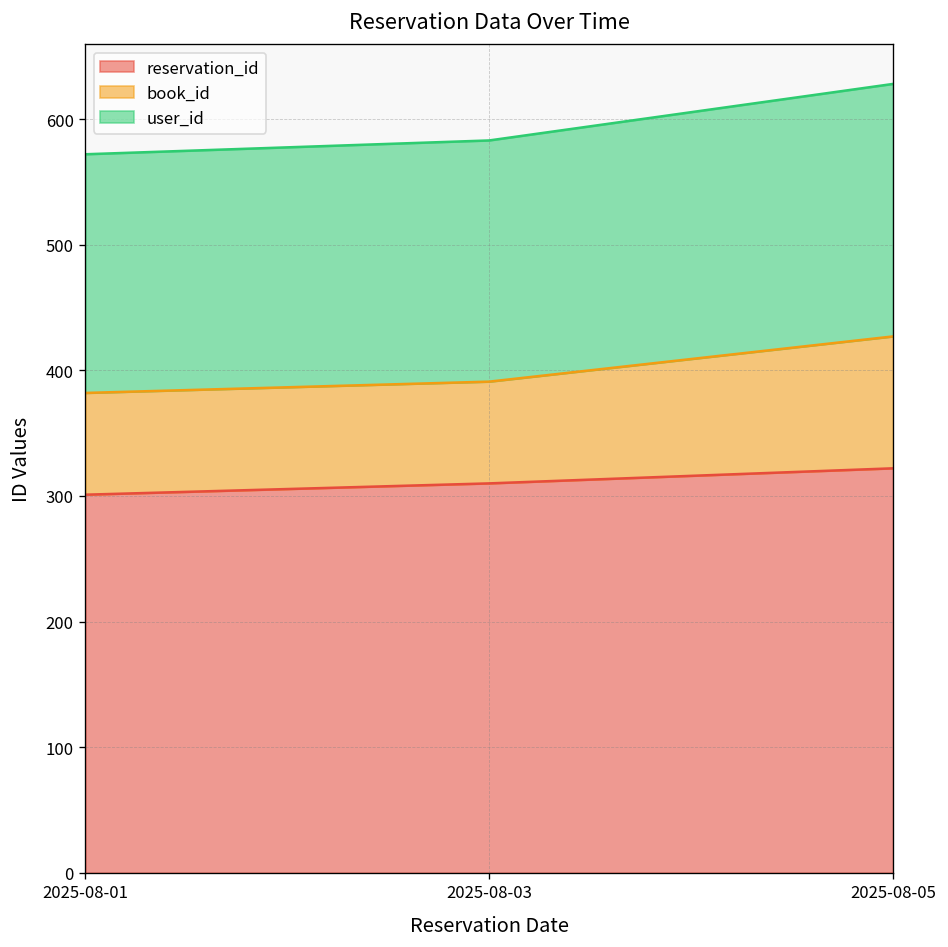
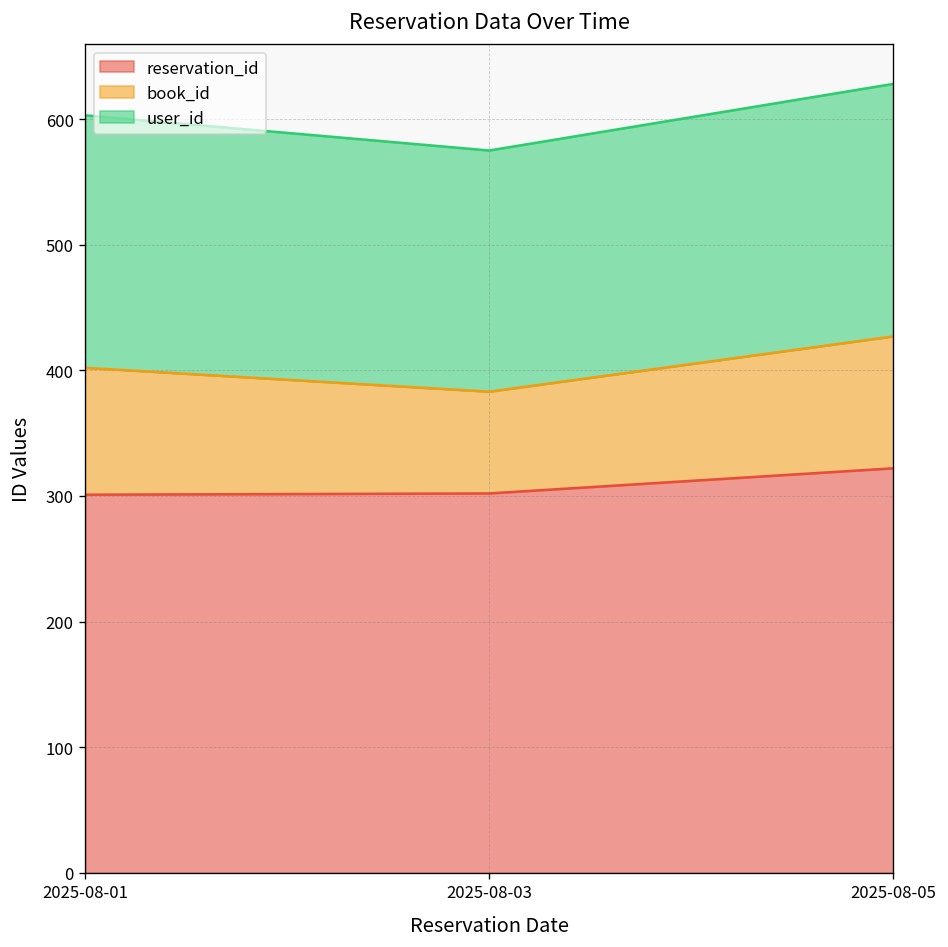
book_id, 2025-08-01: 81 -> 101
user_id, 2025-08-01: 190 -> 201
reservation_id, 2025-08-03: 310 -> 302
